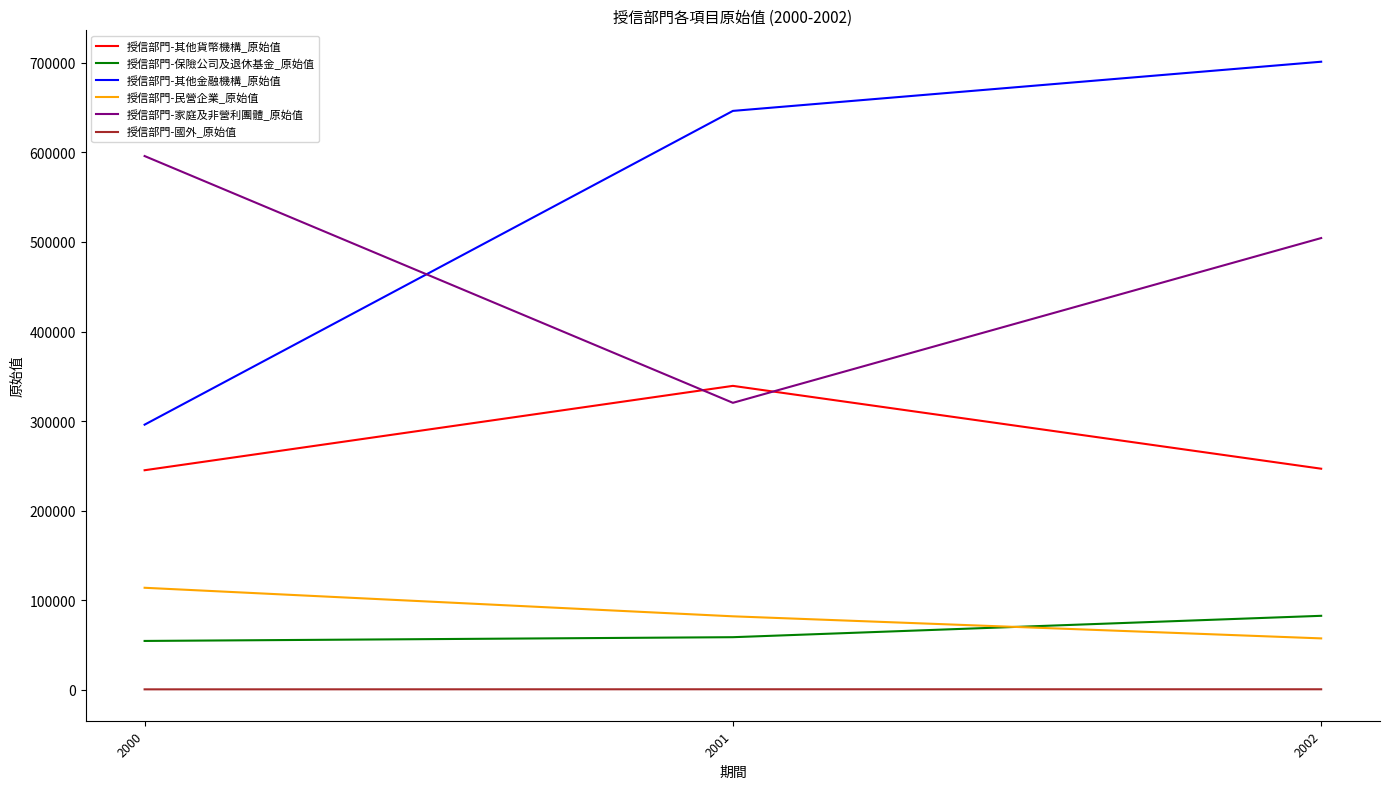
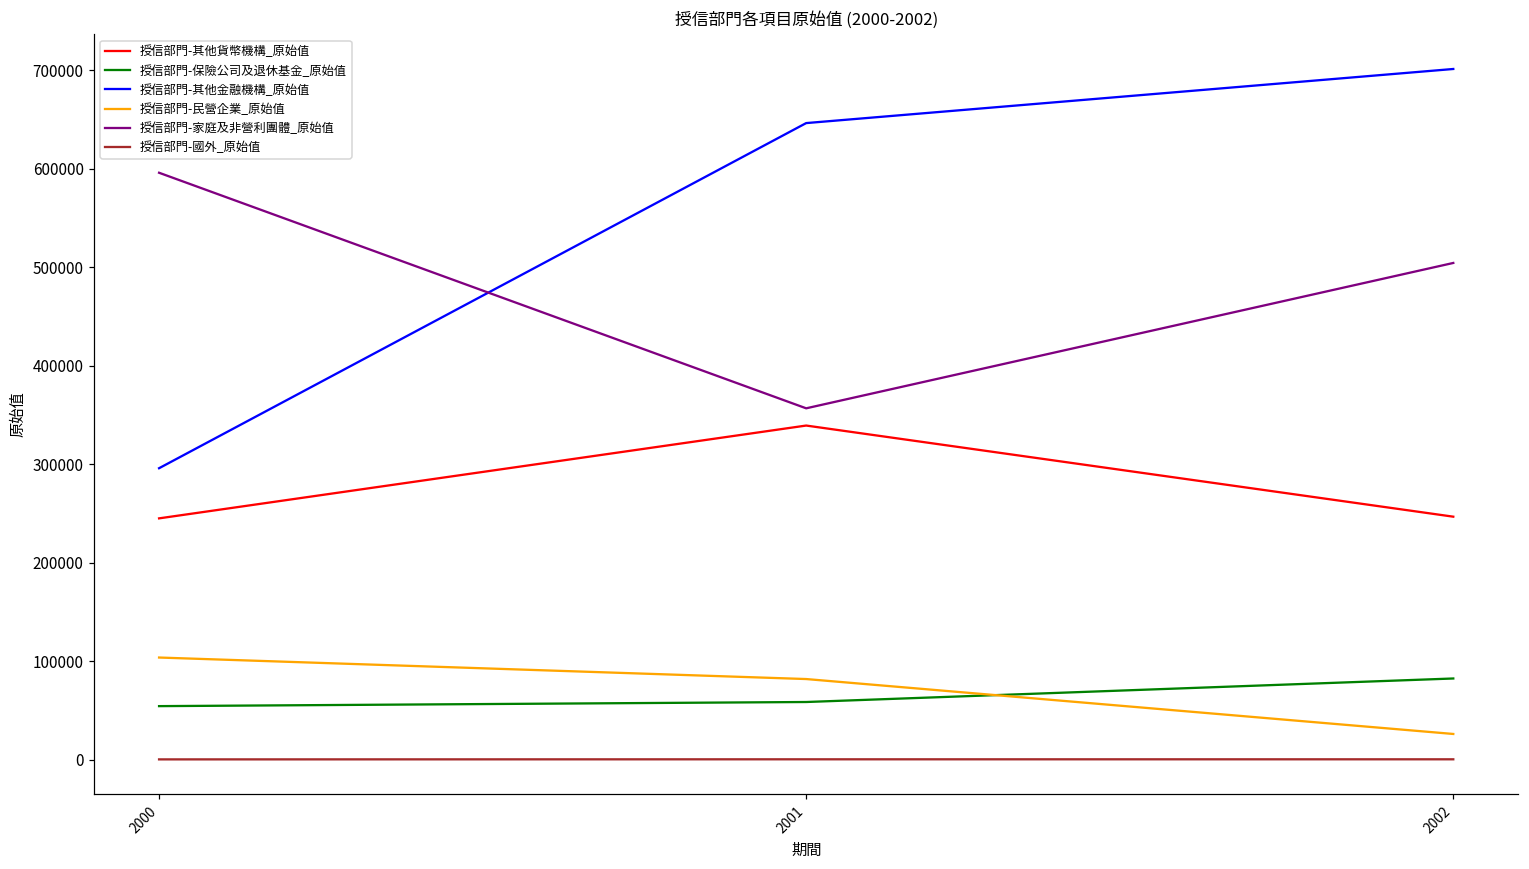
授信部門-民營企業_原始值, 2000: 110000 -> 100000
授信部門-家庭及非營利團體_原始值, 2001: 320000 -> 360000
授信部門-民營企業_原始值, 2002: 60000 -> 30000
